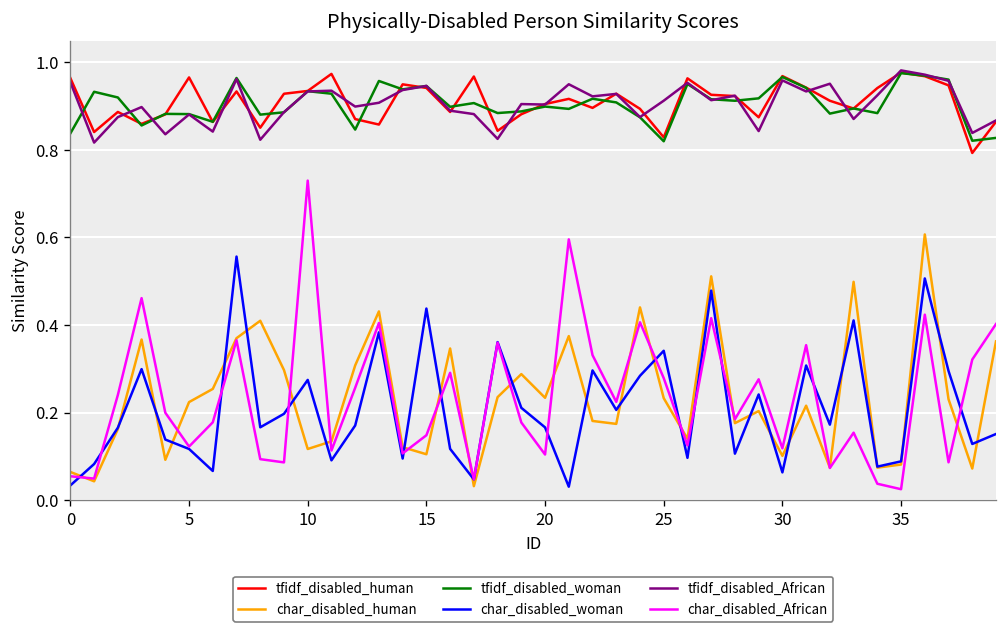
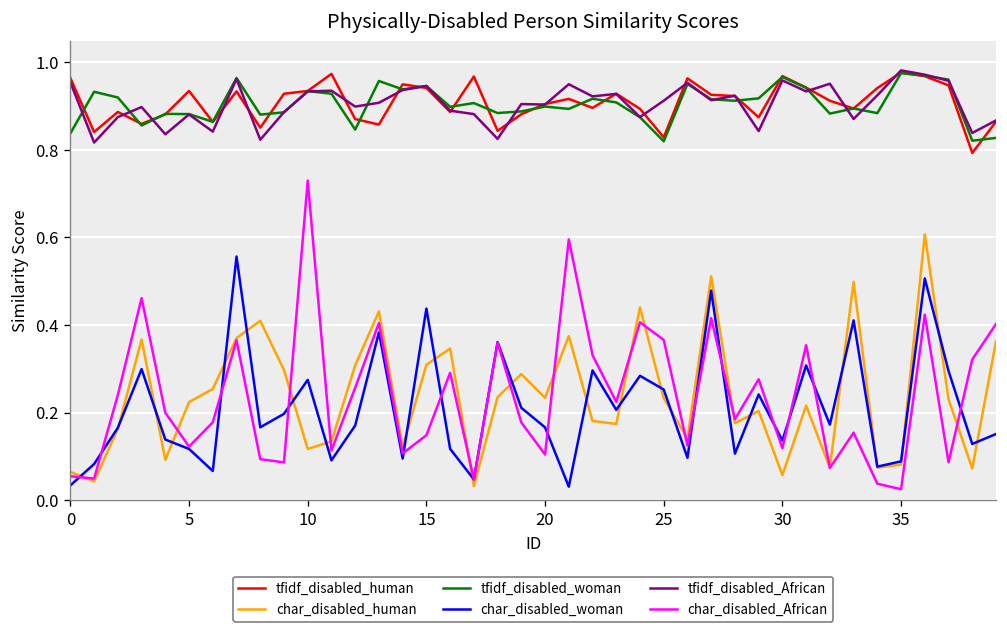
tfidf_disabled_human, 5: 0.97 -> 0.93
char_disabled_human, 15: 0.10 -> 0.31
char_disabled_woman, 25: 0.34 -> 0.25
char_disabled_African, 25: 0.28 -> 0.37
char_disabled_human, 30: 0.10 -> 0.06
char_disabled_woman, 30: 0.06 -> 0.14
